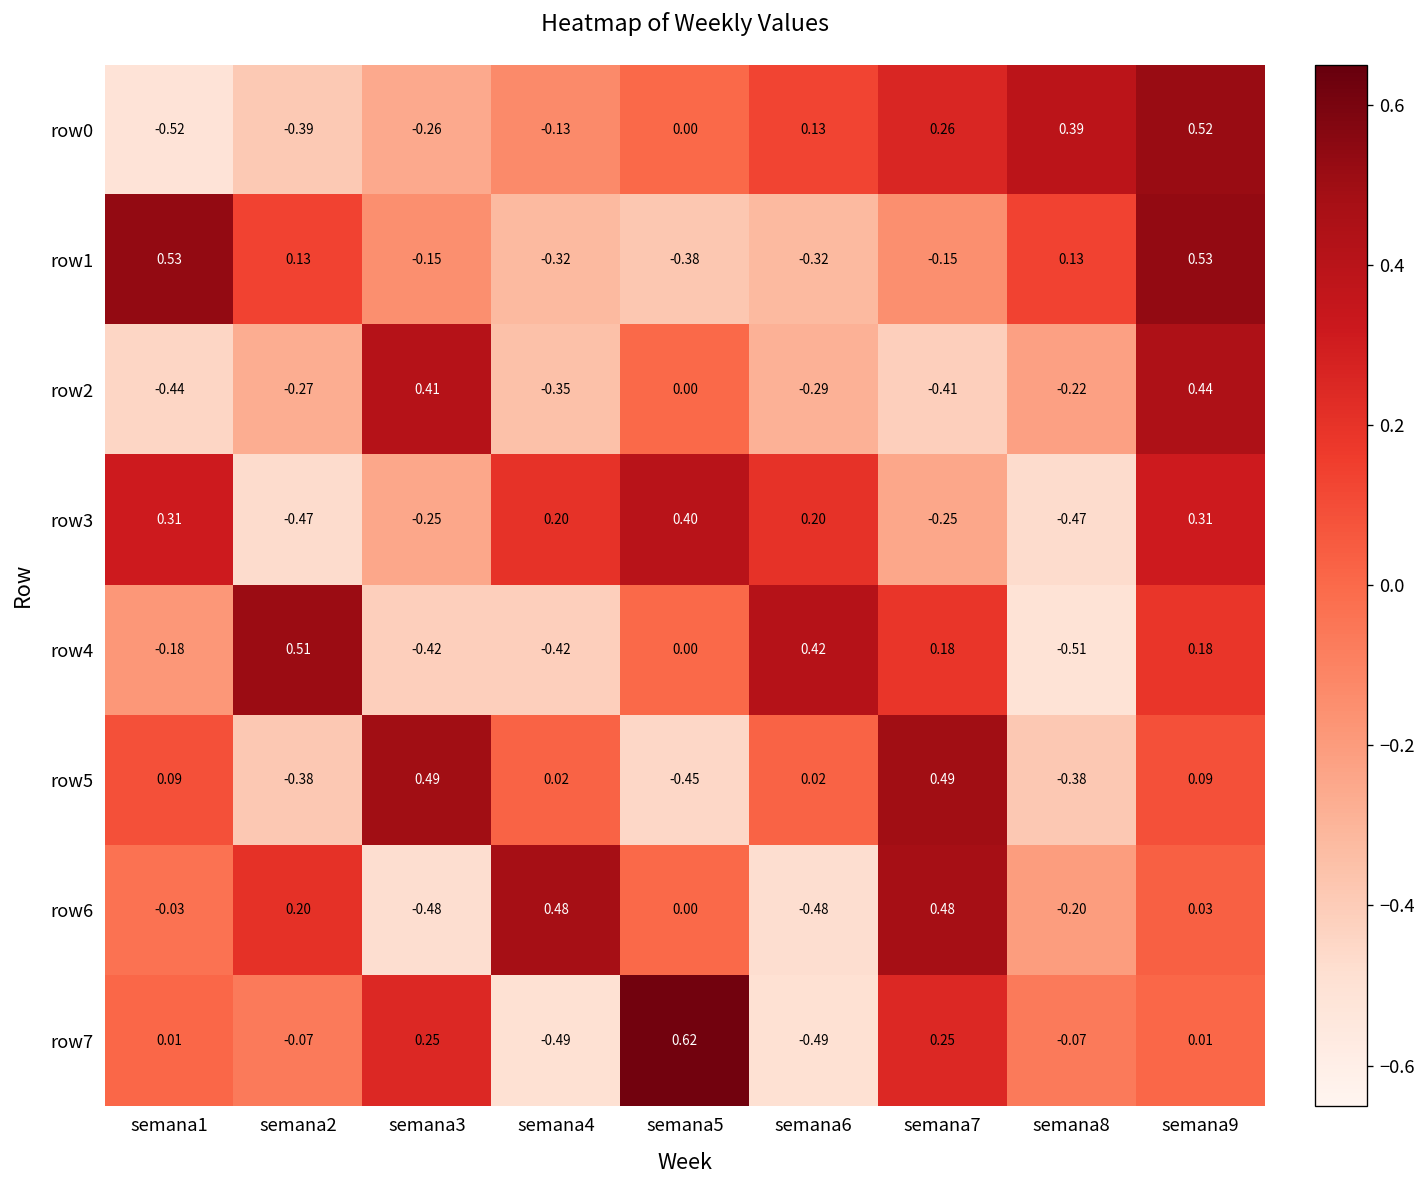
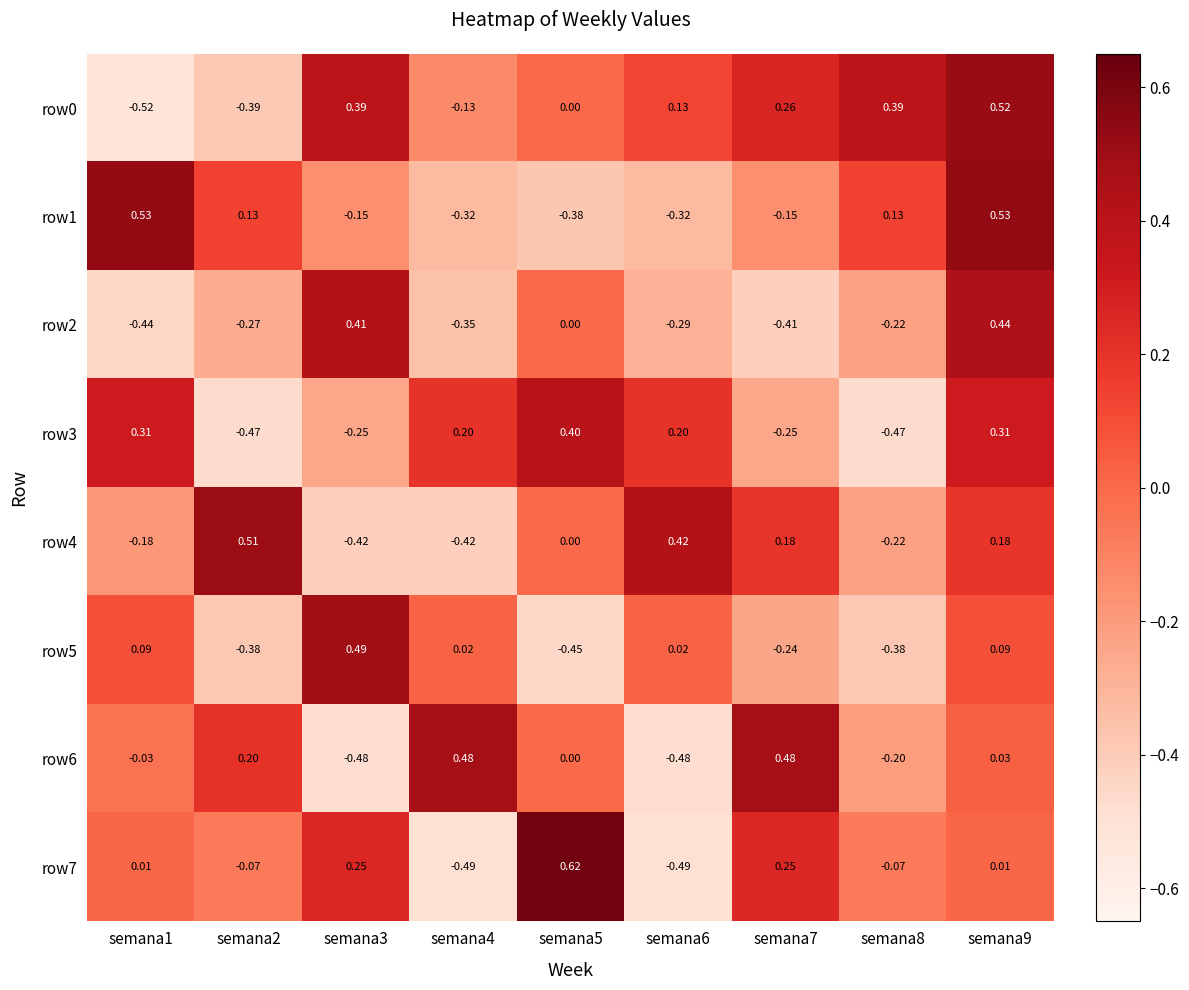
row0, semana3: -0.26 -> 0.39
row4, semana8: -0.51 -> -0.22
row5, semana7: 0.49 -> -0.24
